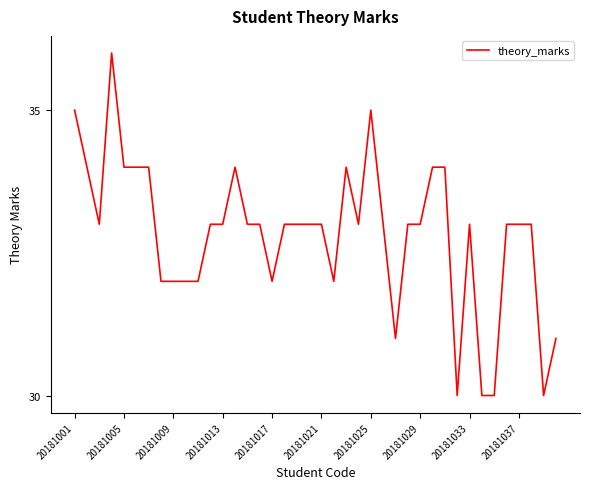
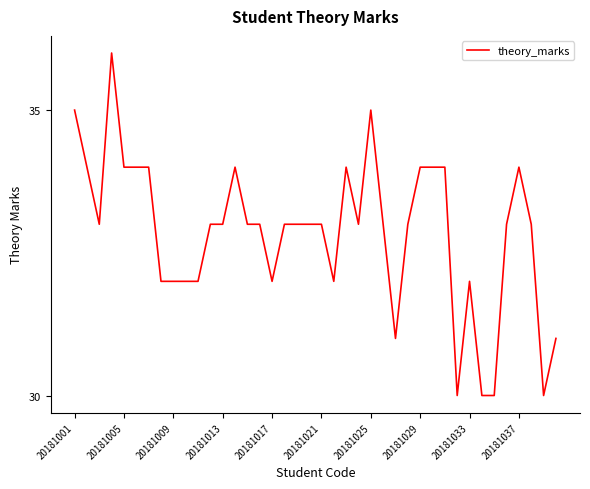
20181029: 33 -> 34
20181033: 33 -> 32
20181037: 33 -> 34
